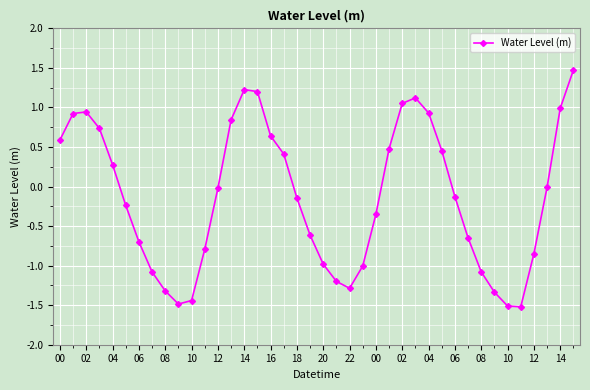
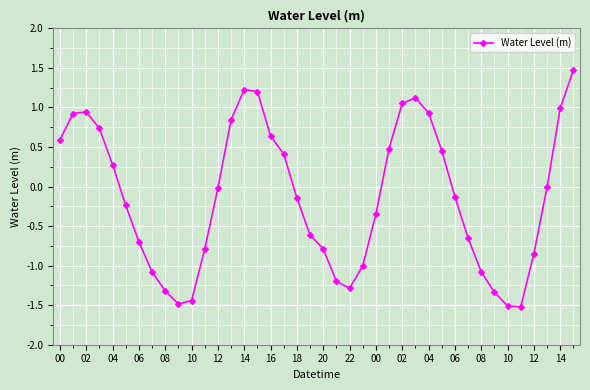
20: -1.0 -> -0.8
